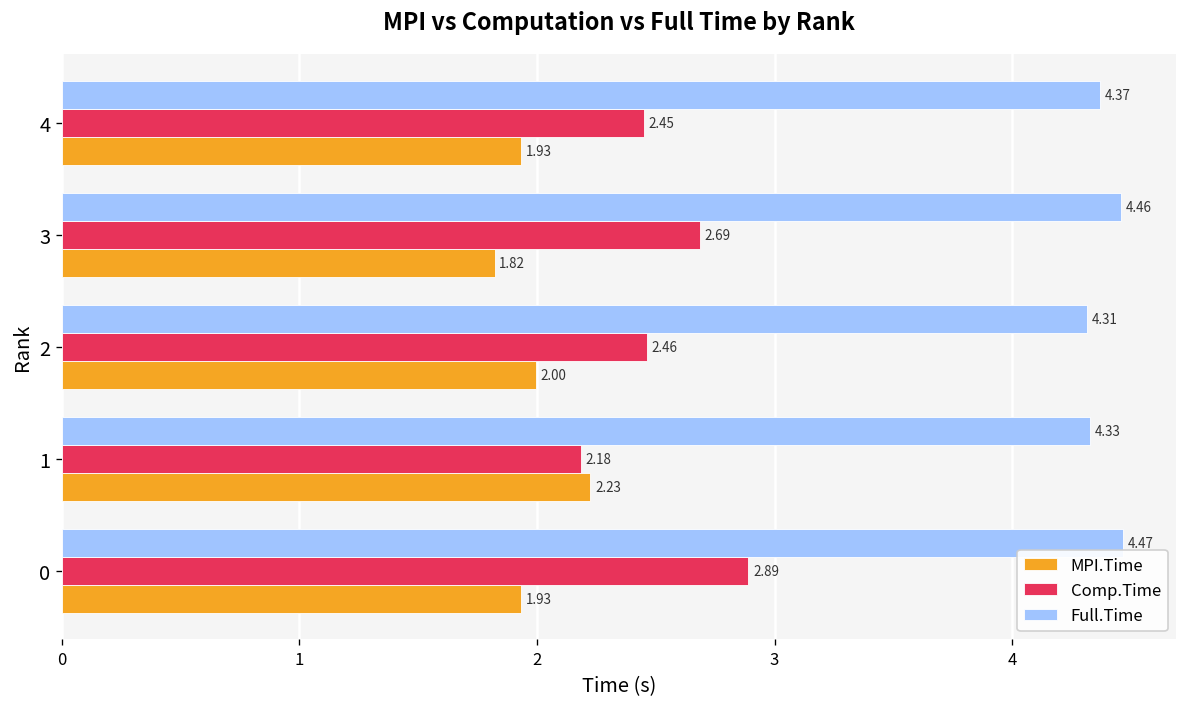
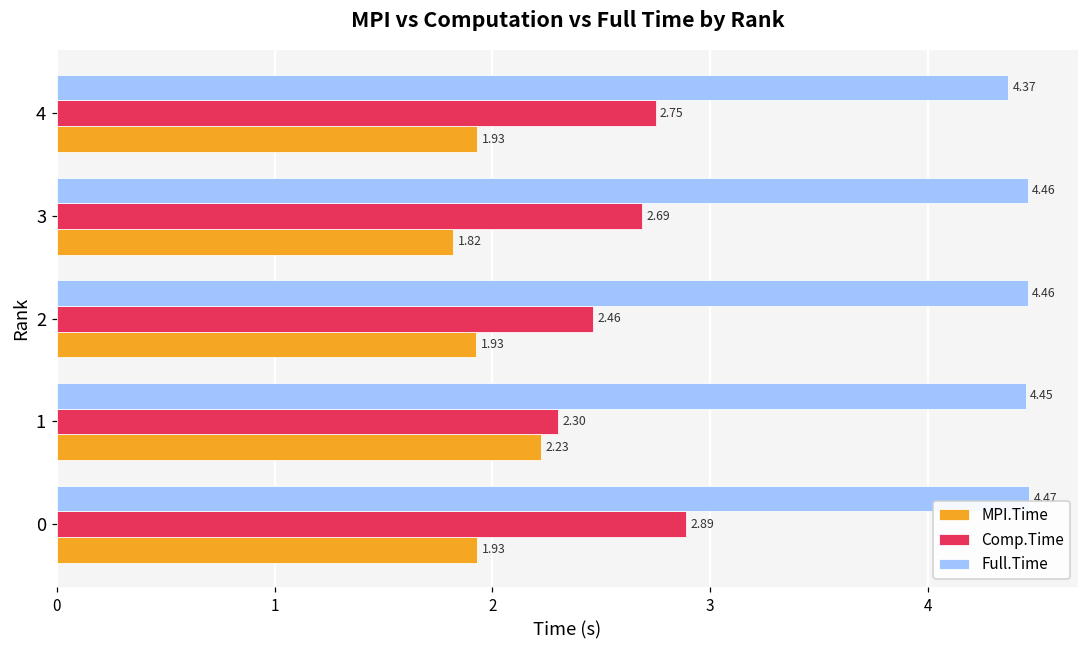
Comp.Time, 4: 2.45 -> 2.75
Full.Time, 2: 4.31 -> 4.46
MPI.Time, 2: 2.00 -> 1.93
Full.Time, 1: 4.33 -> 4.45
Comp.Time, 1: 2.18 -> 2.30
